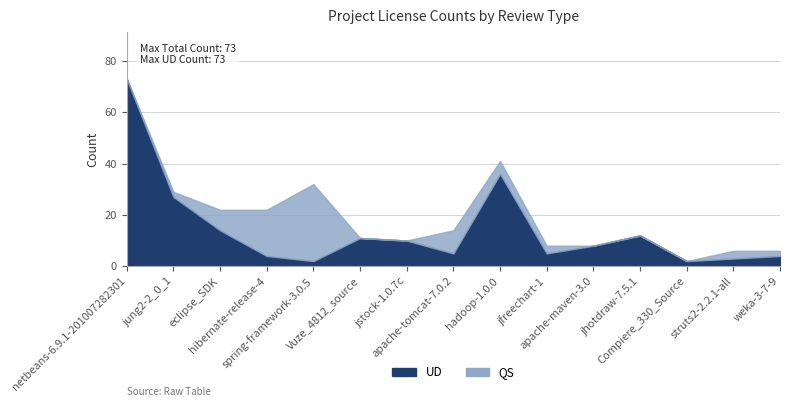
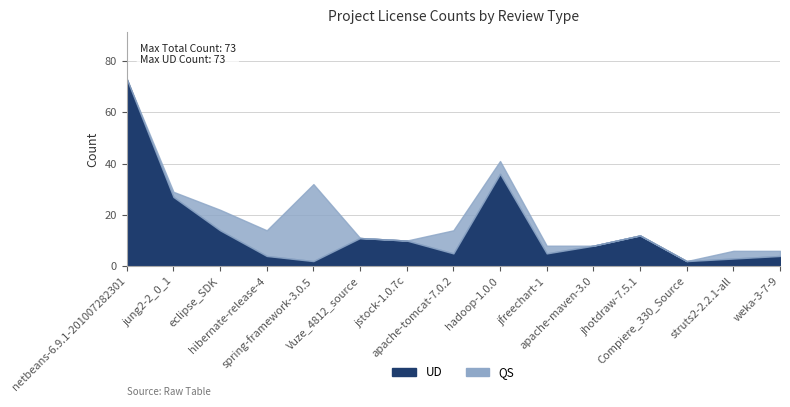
QS, hibernate-release-4: 18 -> 10
